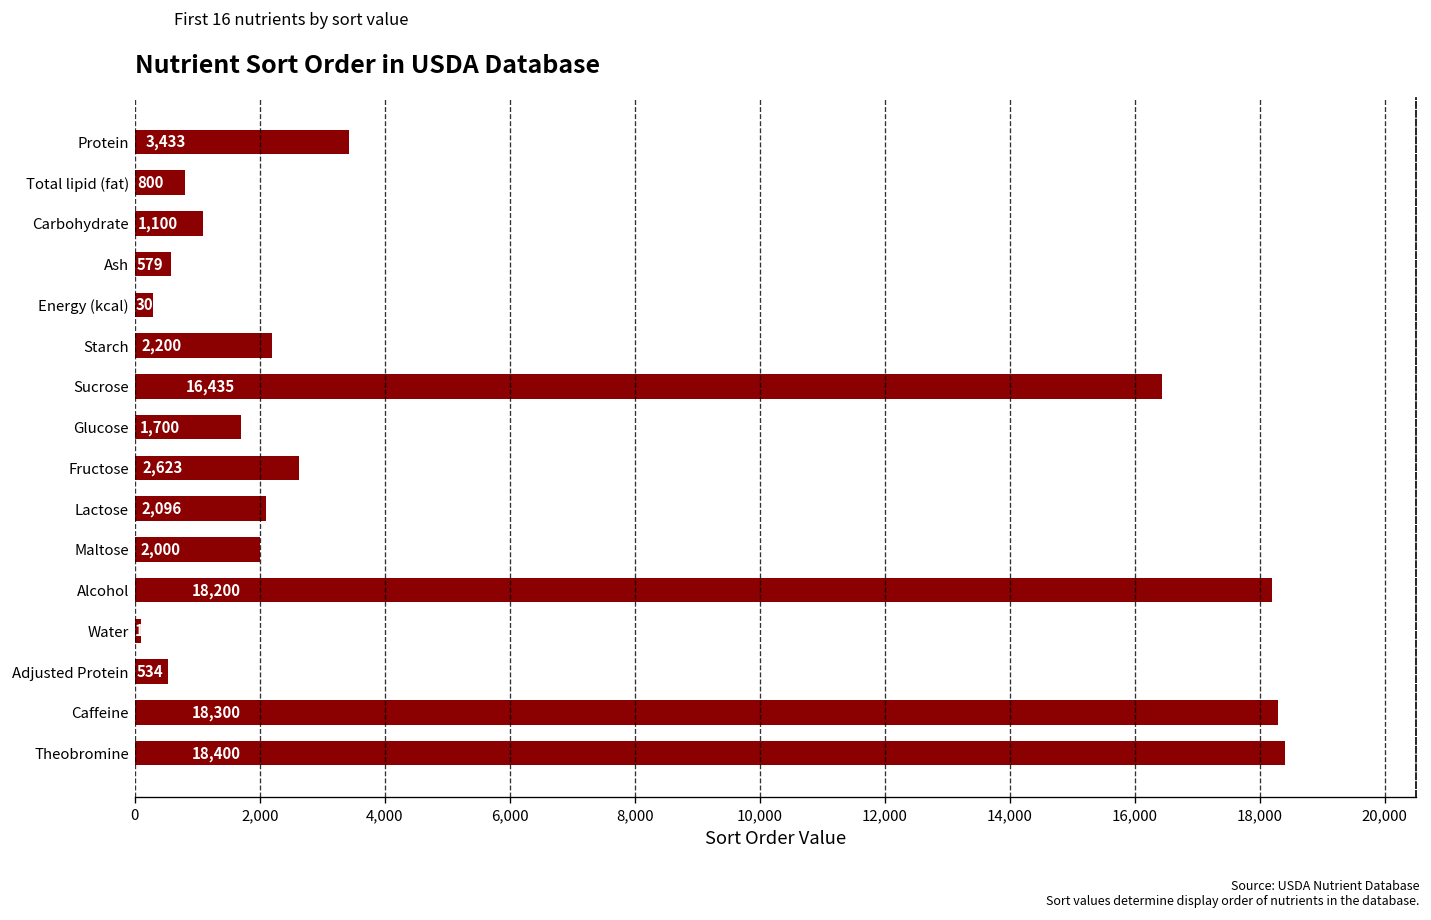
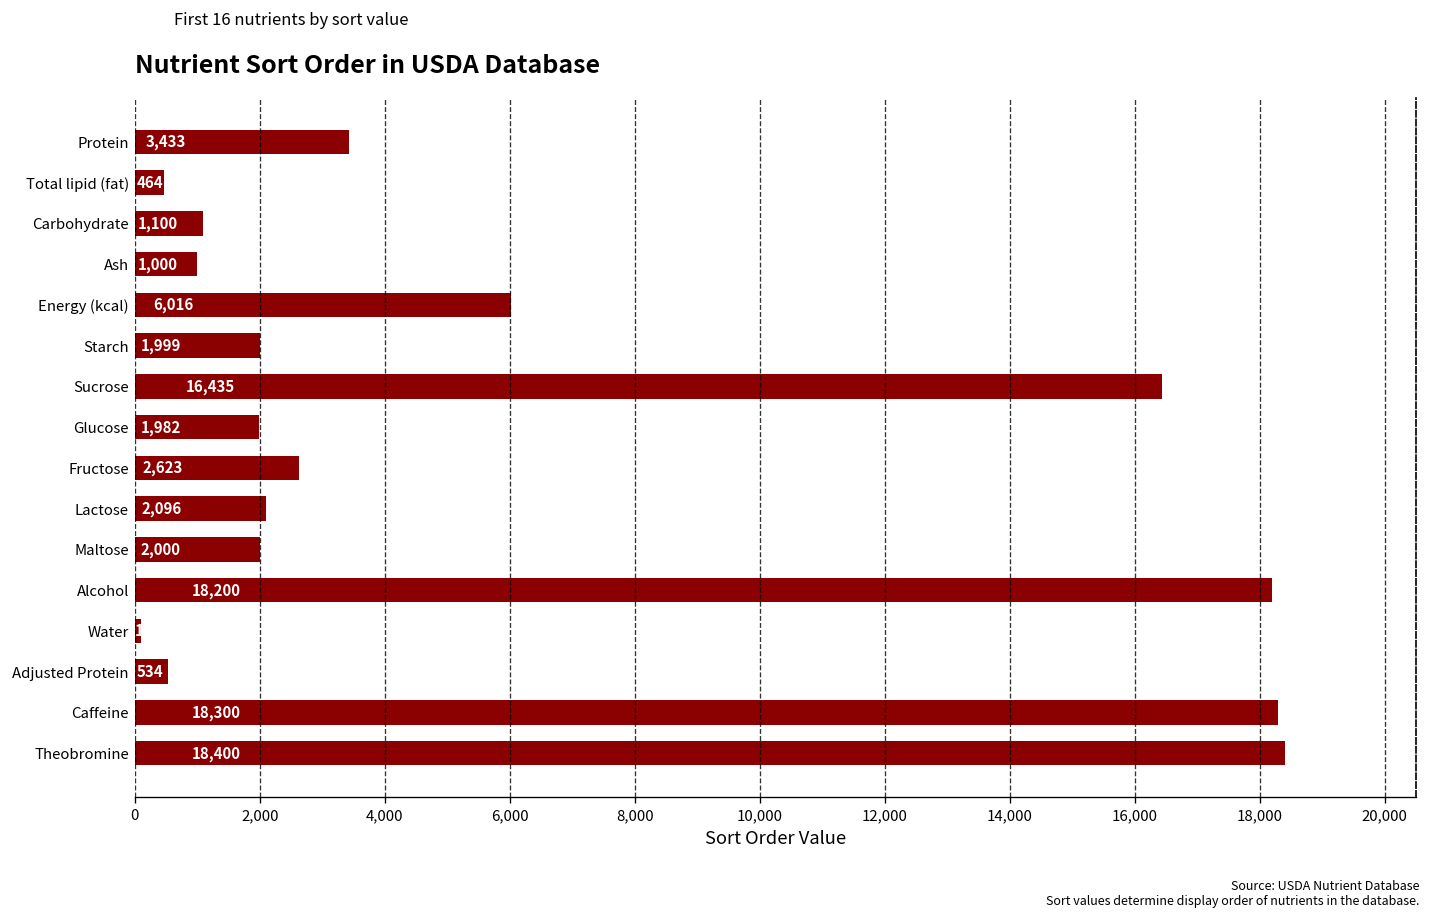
Total lipid (fat): 800 -> 464
Ash: 579 -> 1,000
Energy (kcal): 300 -> 6,016
Starch: 2,200 -> 1,999
Glucose: 1,700 -> 1,982
